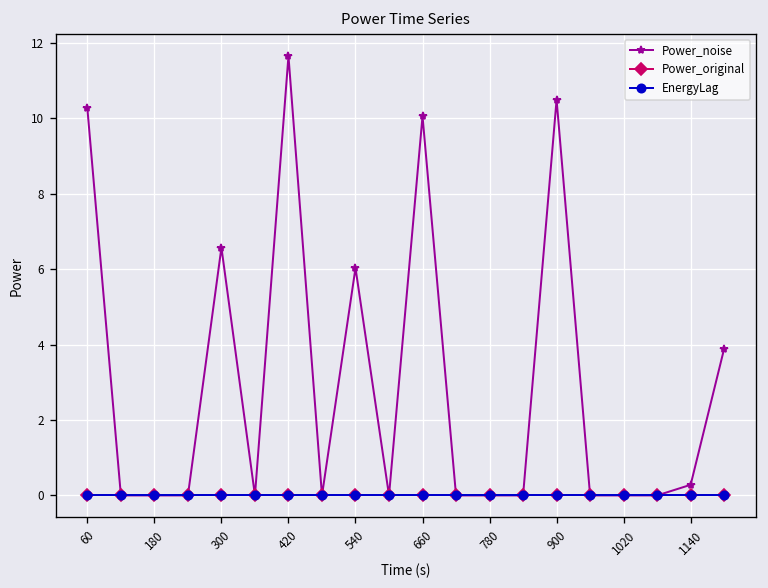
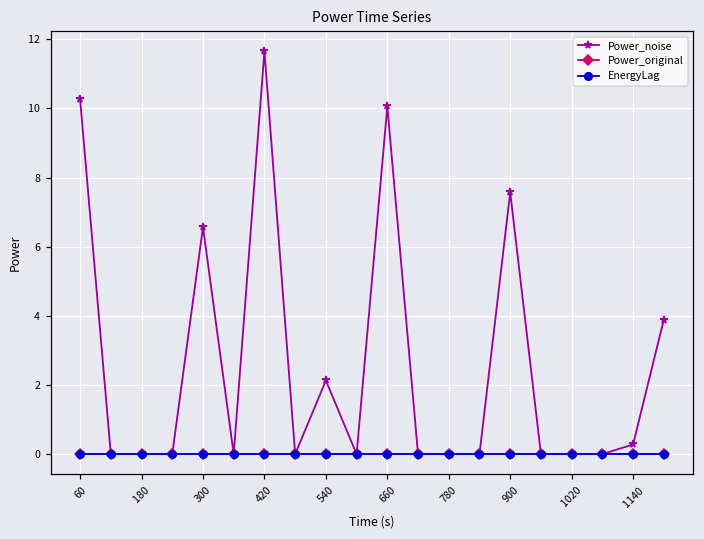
Power_noise, 540: 6.0 -> 2.1
Power_noise, 900: 10.5 -> 7.6
